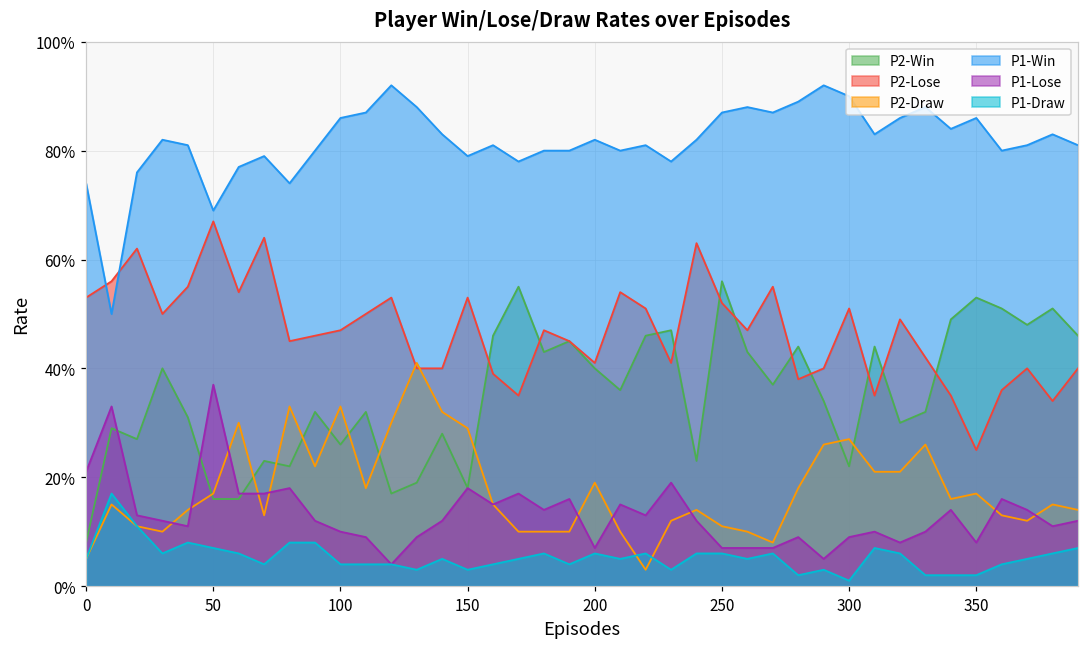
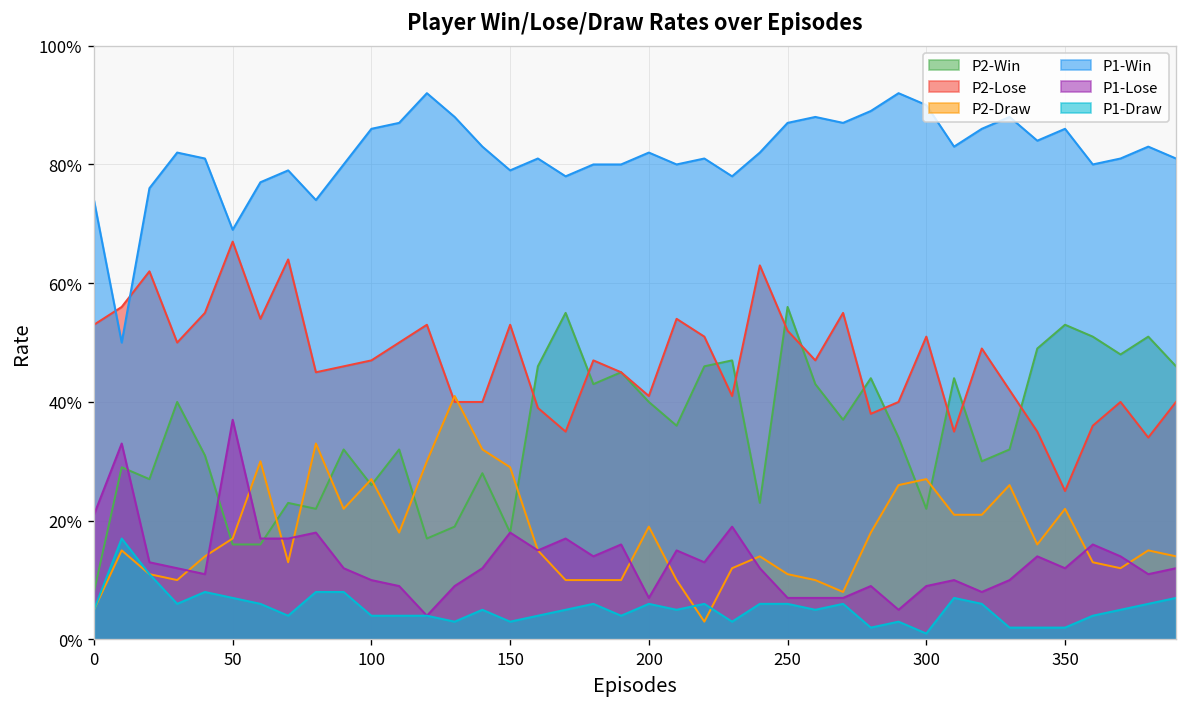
P2-Draw, 100: 33% -> 27%
P2-Draw, 350: 17% -> 22%
P1-Lose, 350: 8% -> 12%
